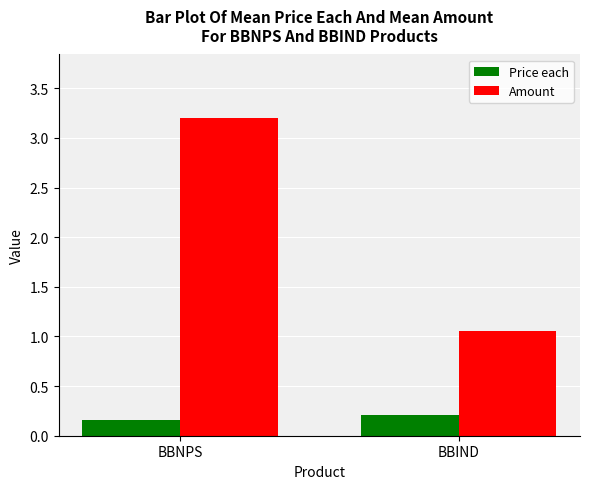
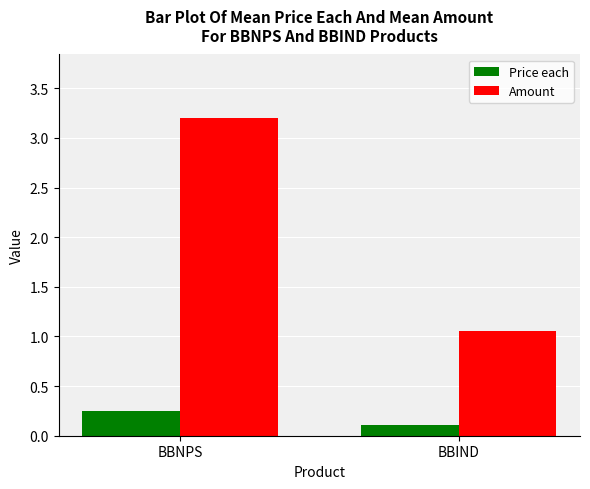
Price each, BBNPS: 0.2 -> 0.3
Price each, BBIND: 0.2 -> 0.1
